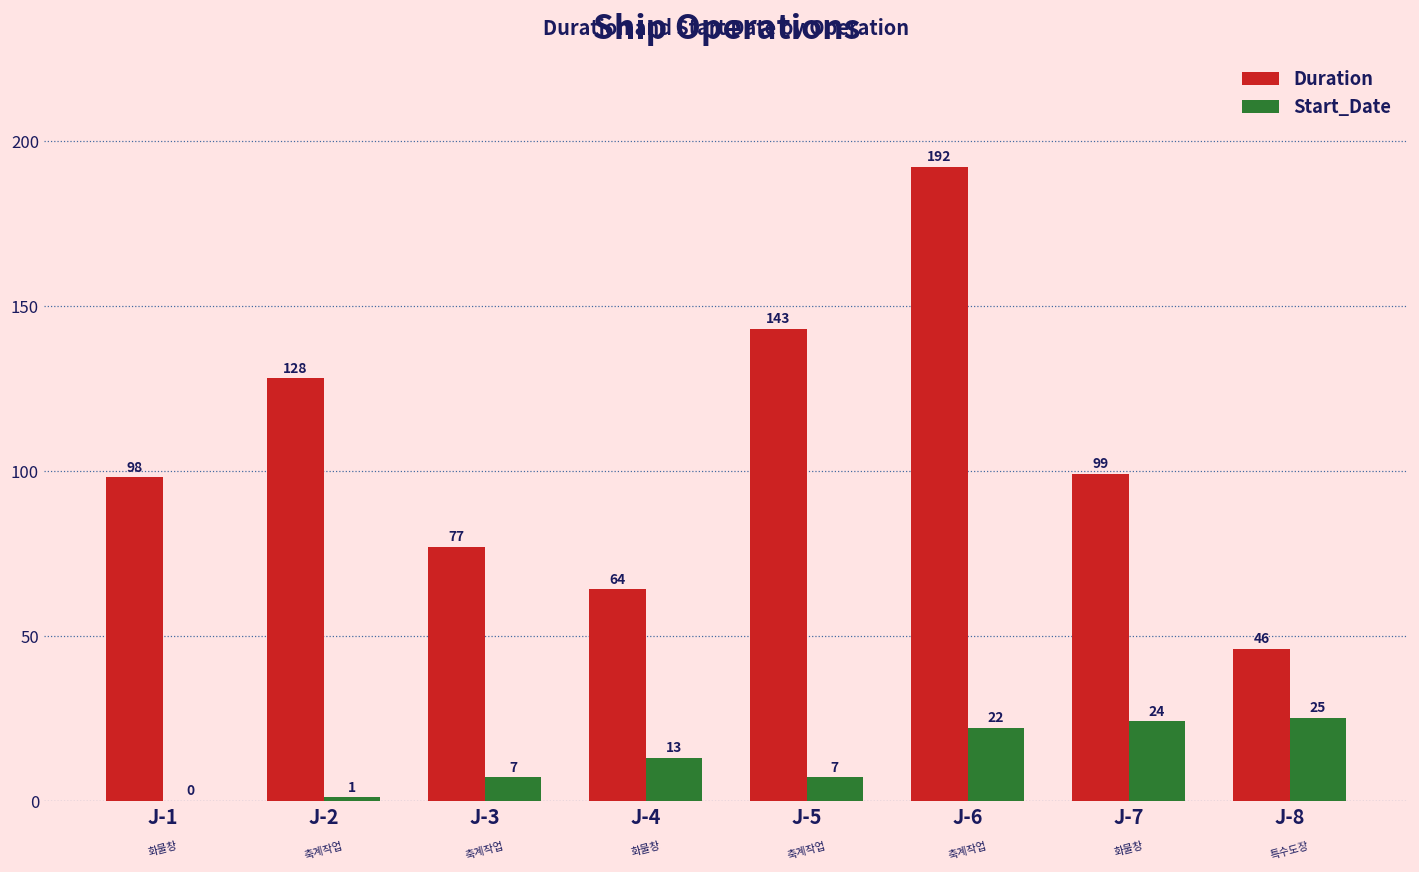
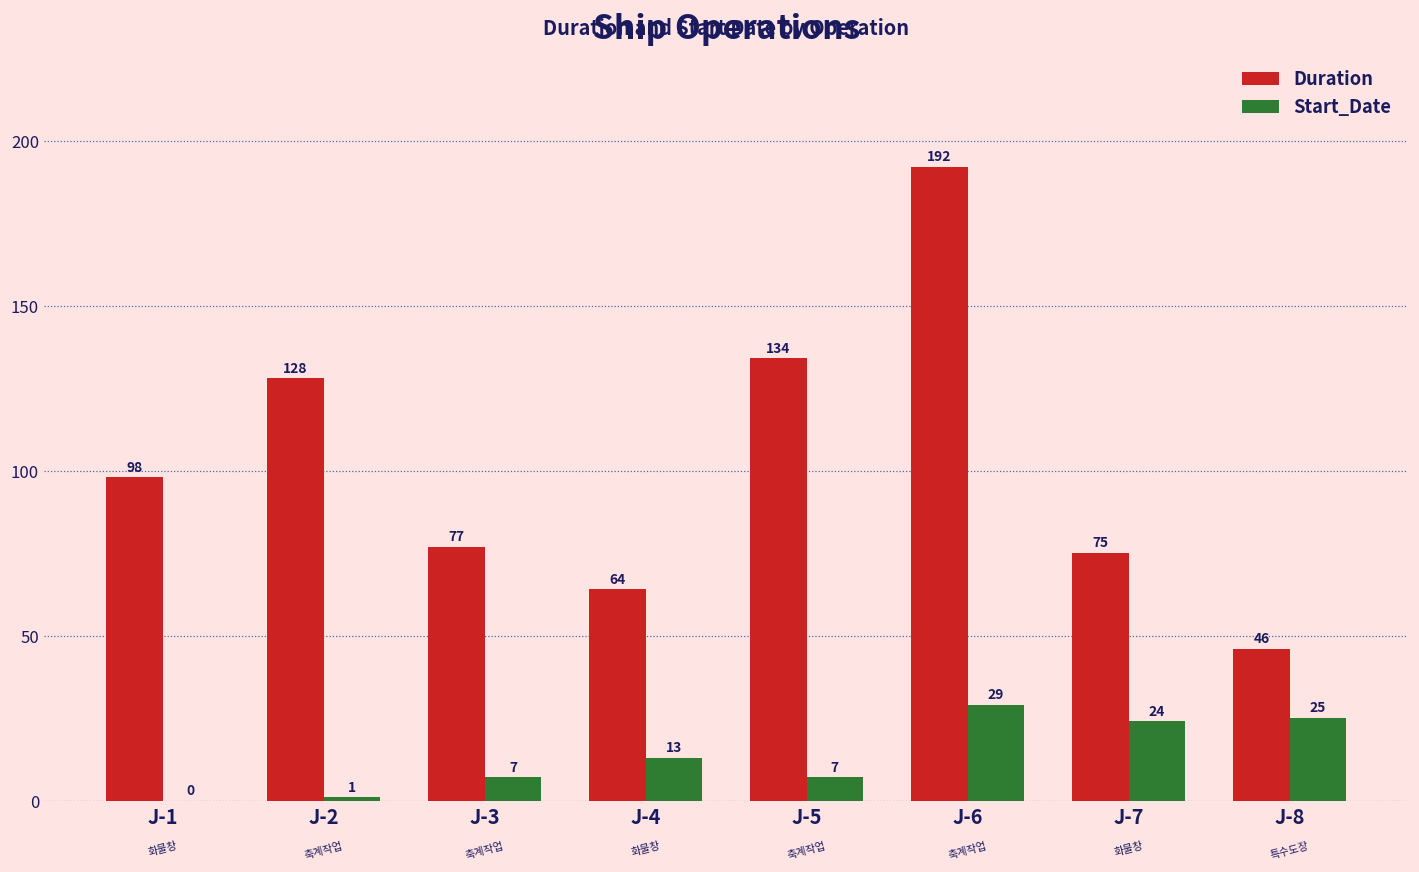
Duration, J-5: 143 -> 134
Start_Date, J-6: 22 -> 29
Duration, J-7: 99 -> 75
